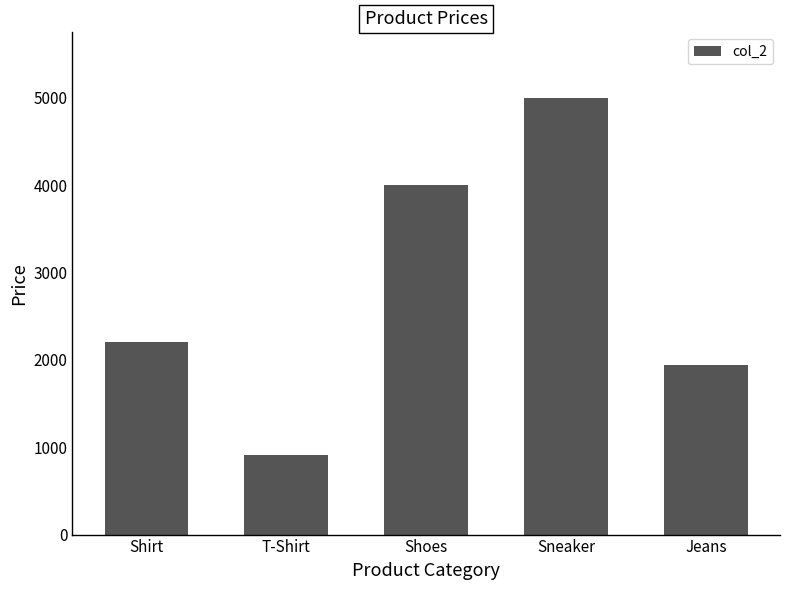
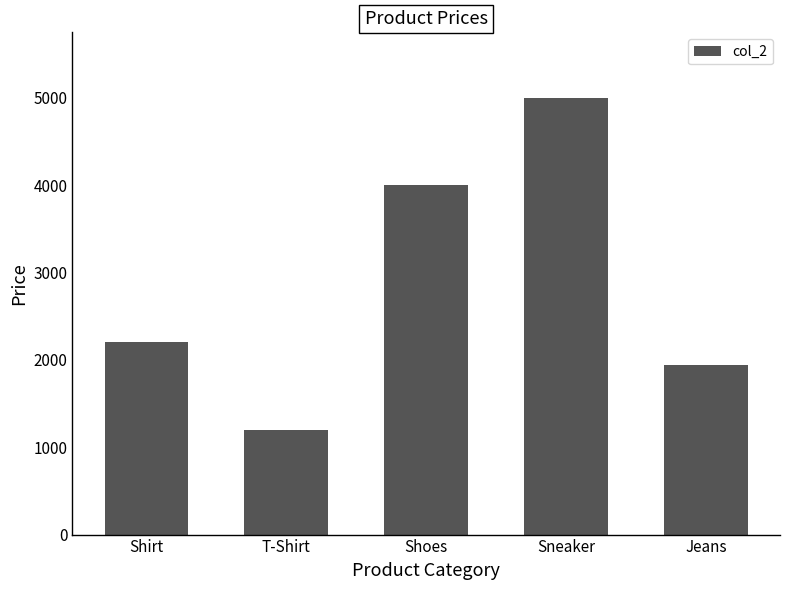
T-Shirt: 900 -> 1200
